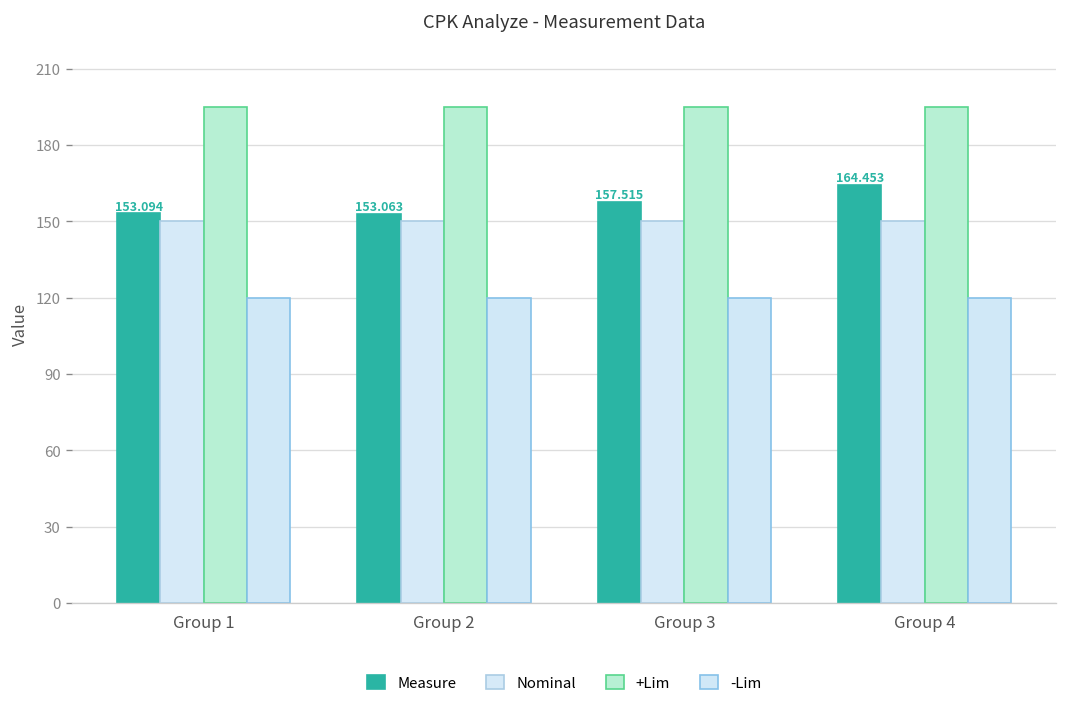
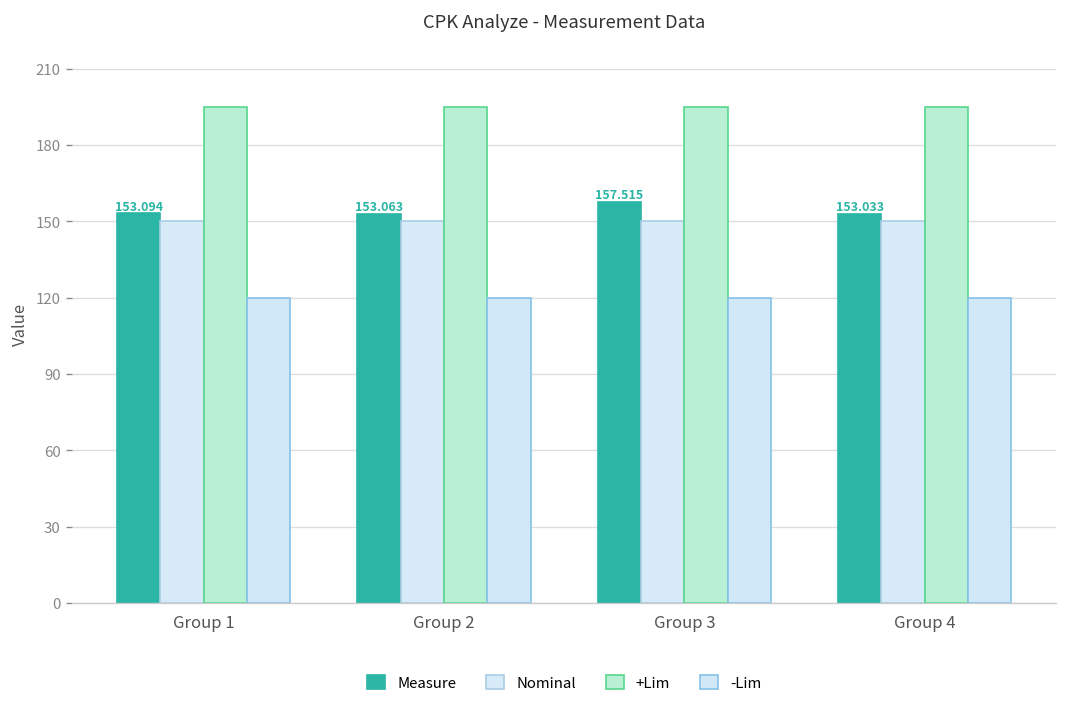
Measure, Group 4: 164.453 -> 153.033
